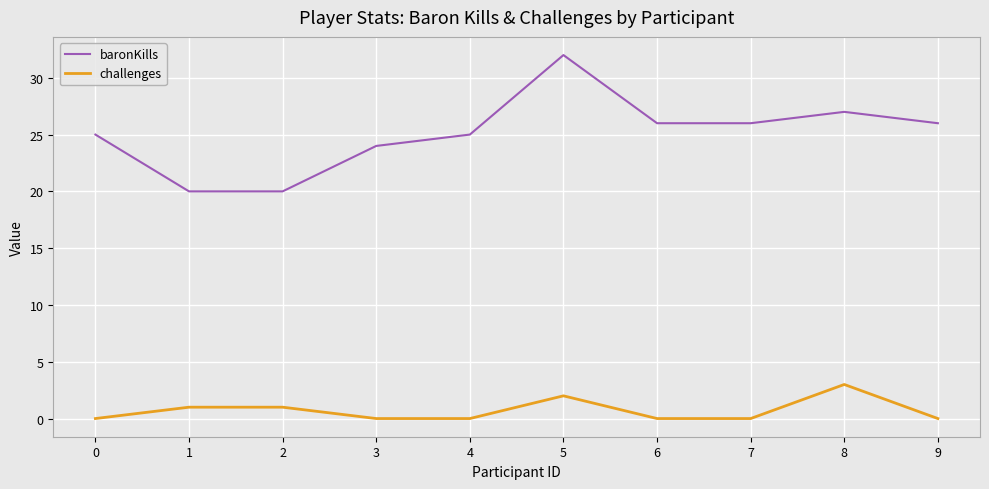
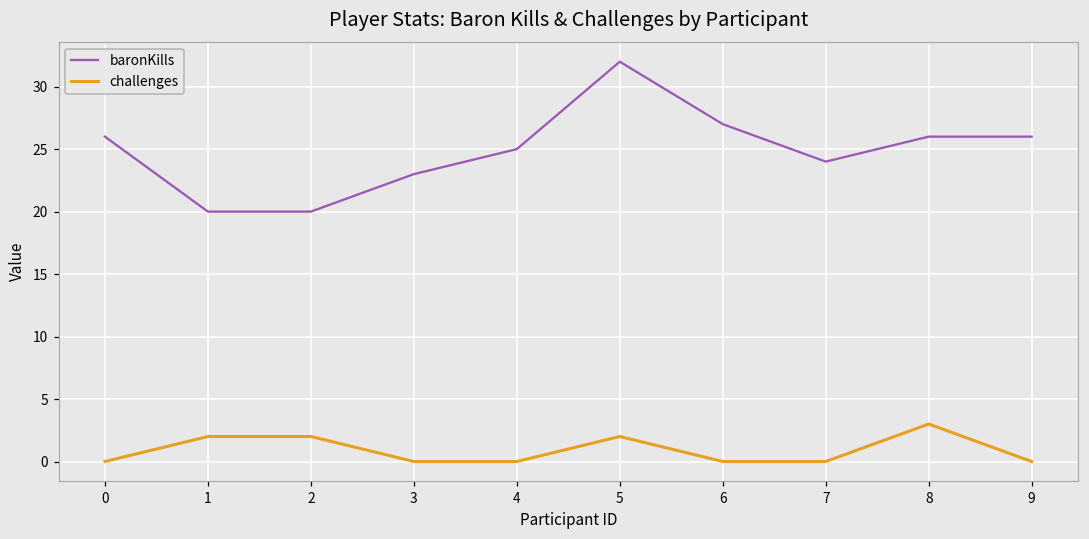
baronKills, 0: 25 -> 26
challenges, 1: 1 -> 2
challenges, 2: 1 -> 2
baronKills, 3: 24 -> 23
baronKills, 6: 26 -> 27
baronKills, 7: 26 -> 24
baronKills, 8: 27 -> 26
